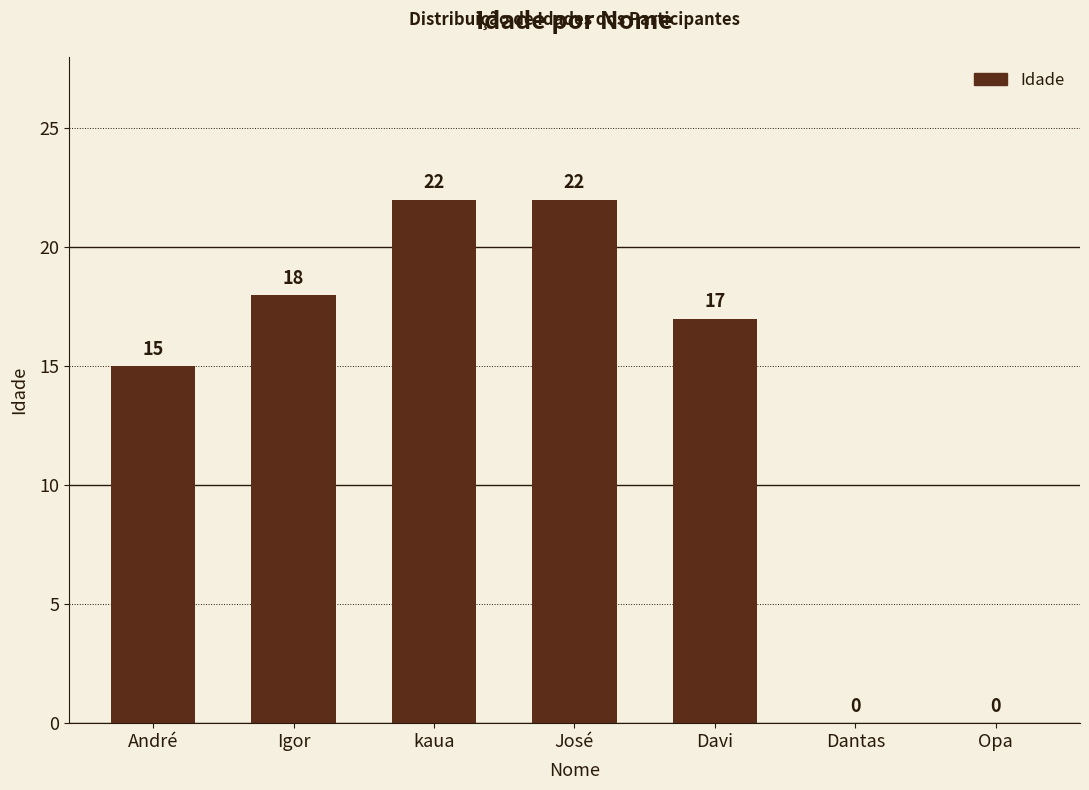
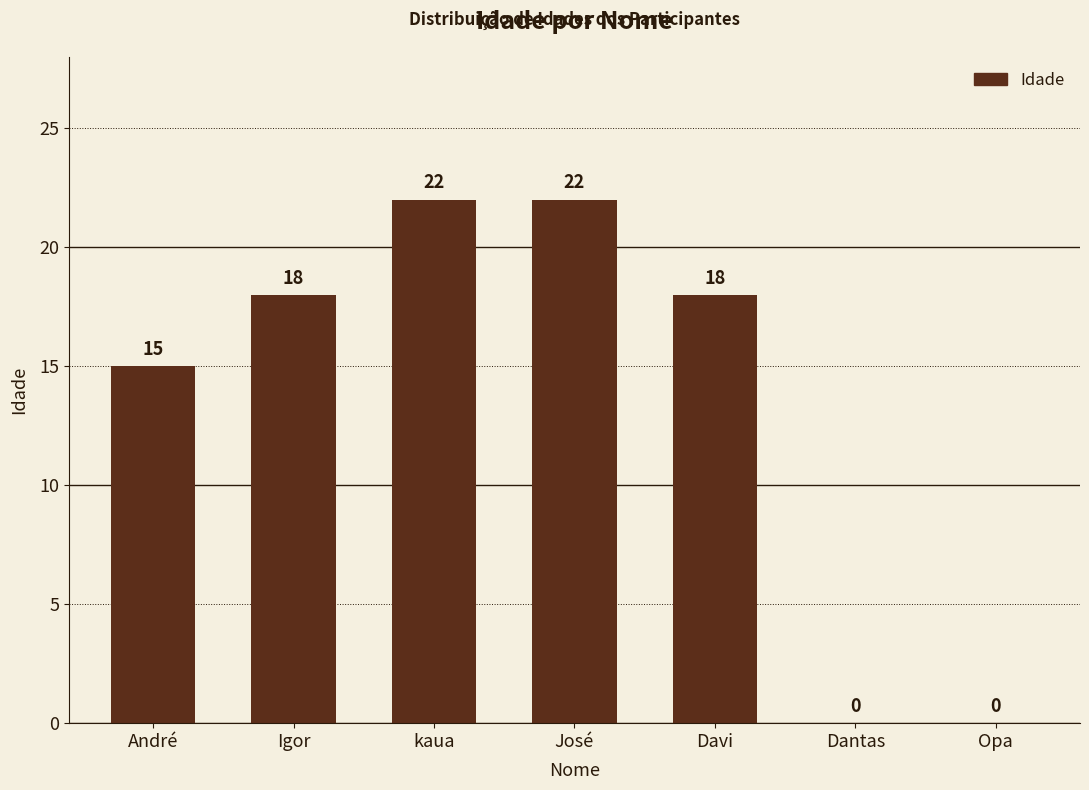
Davi: 17 -> 18
